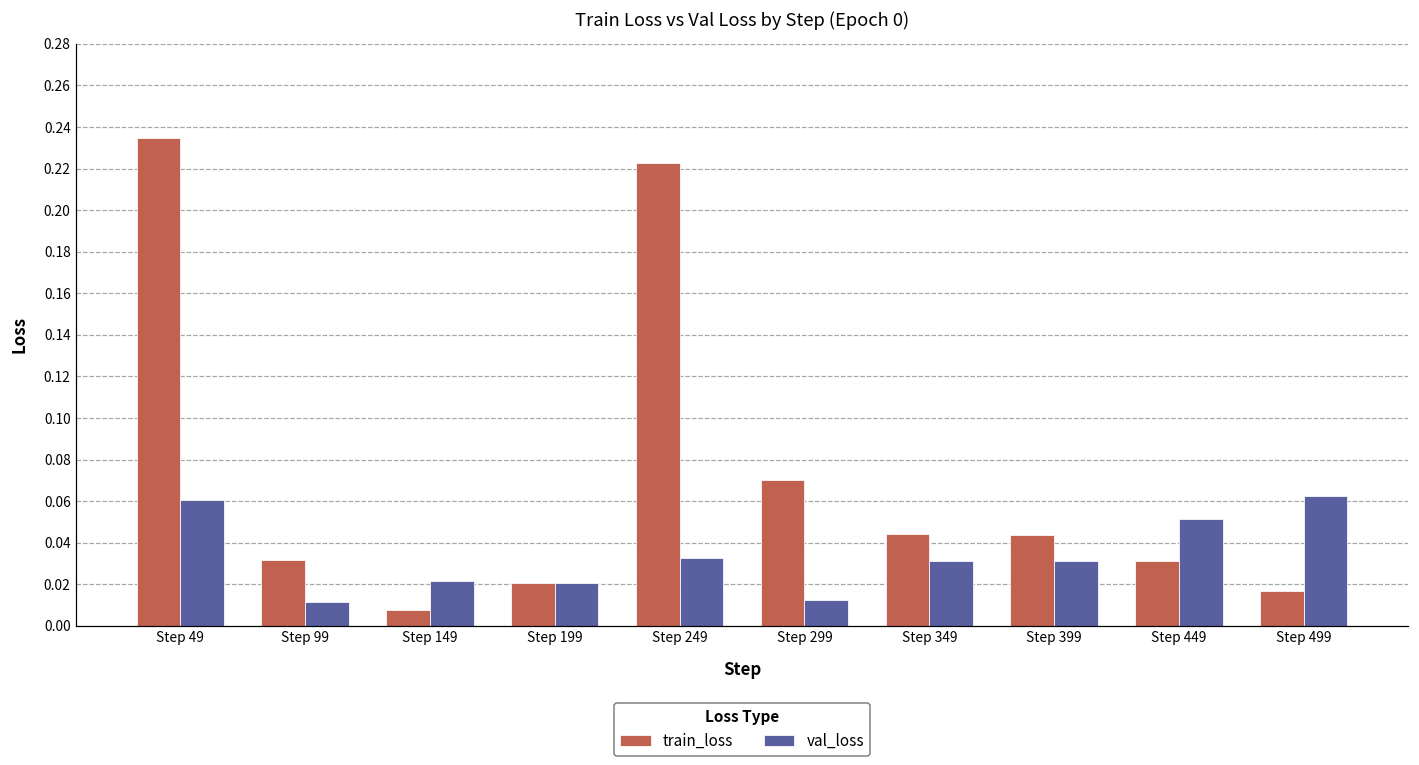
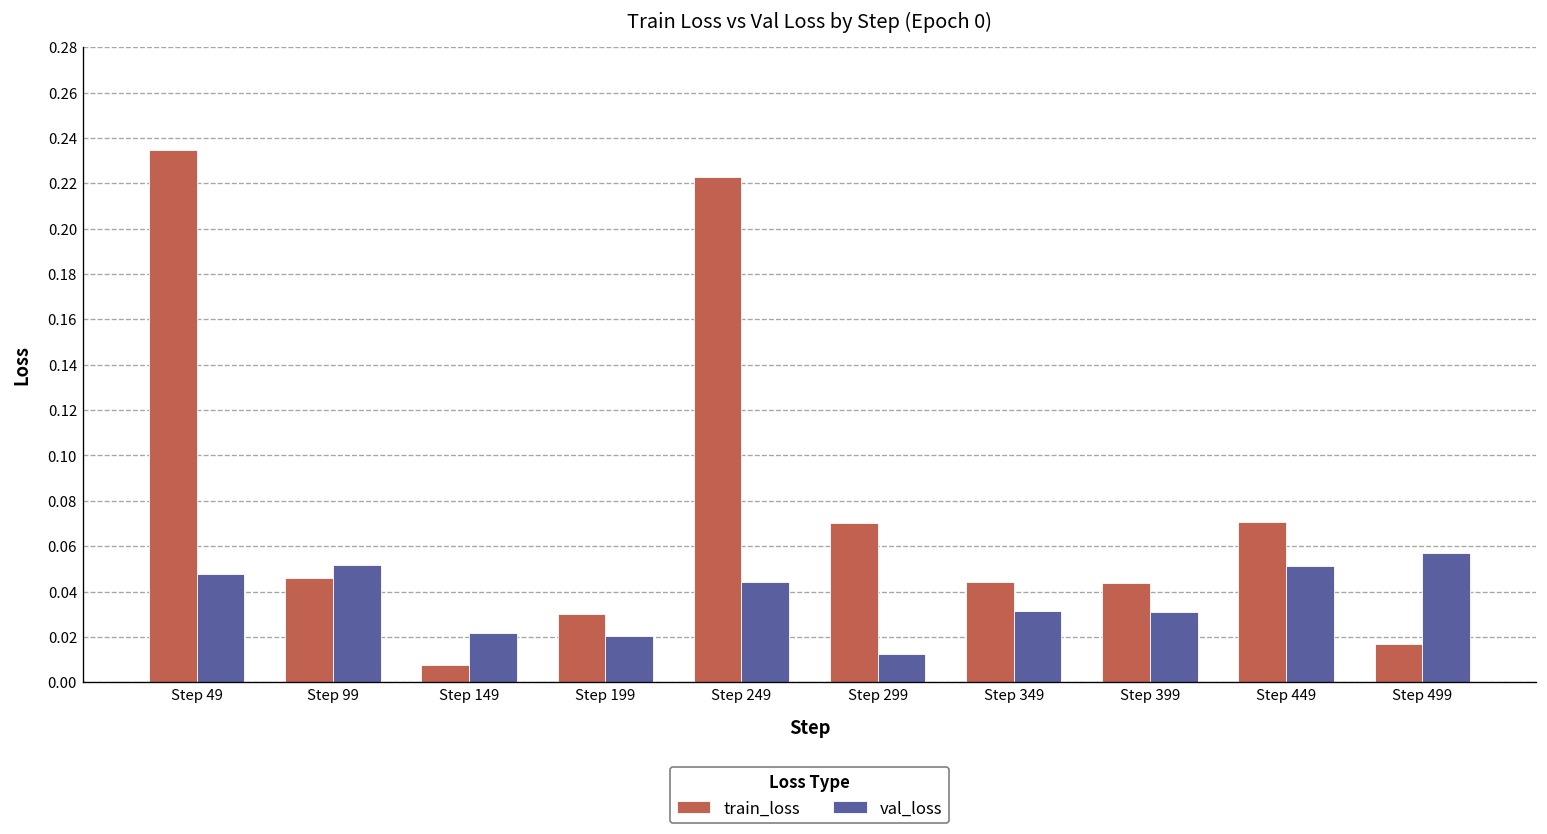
val_loss, Step 49: 0.061 -> 0.048
train_loss, Step 99: 0.032 -> 0.046
val_loss, Step 99: 0.011 -> 0.052
train_loss, Step 199: 0.021 -> 0.030
val_loss, Step 249: 0.033 -> 0.044
train_loss, Step 449: 0.031 -> 0.070
val_loss, Step 499: 0.063 -> 0.057
